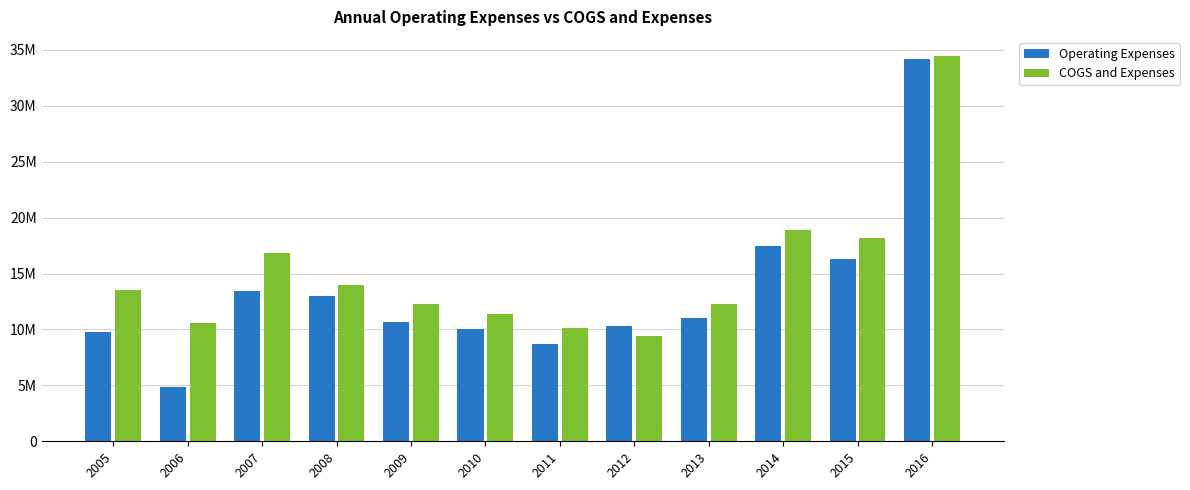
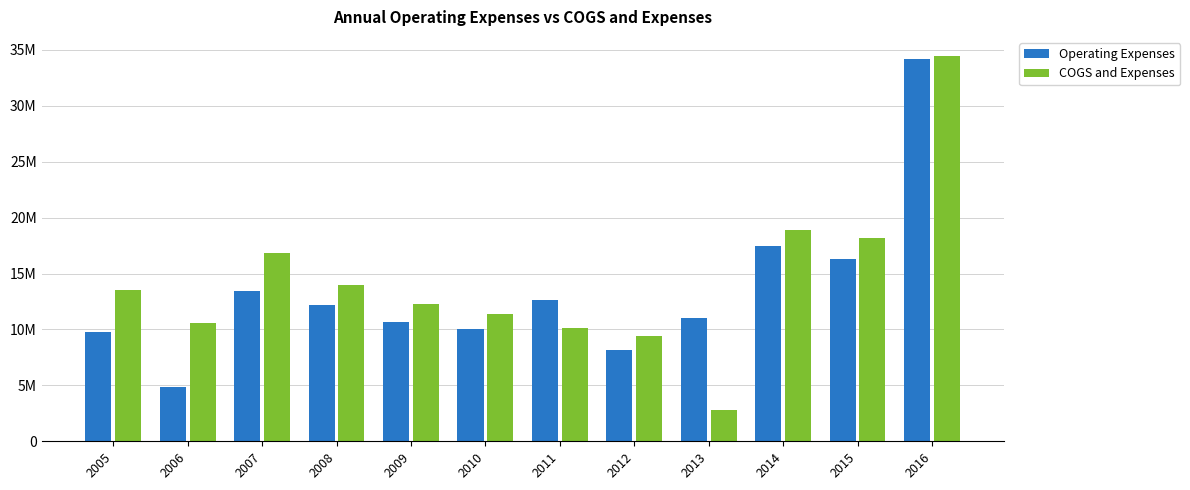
Operating Expenses, 2008: 13000000 -> 12200000
Operating Expenses, 2011: 8700000 -> 12600000
Operating Expenses, 2012: 10300000 -> 8200000
COGS and Expenses, 2013: 12300000 -> 2800000
